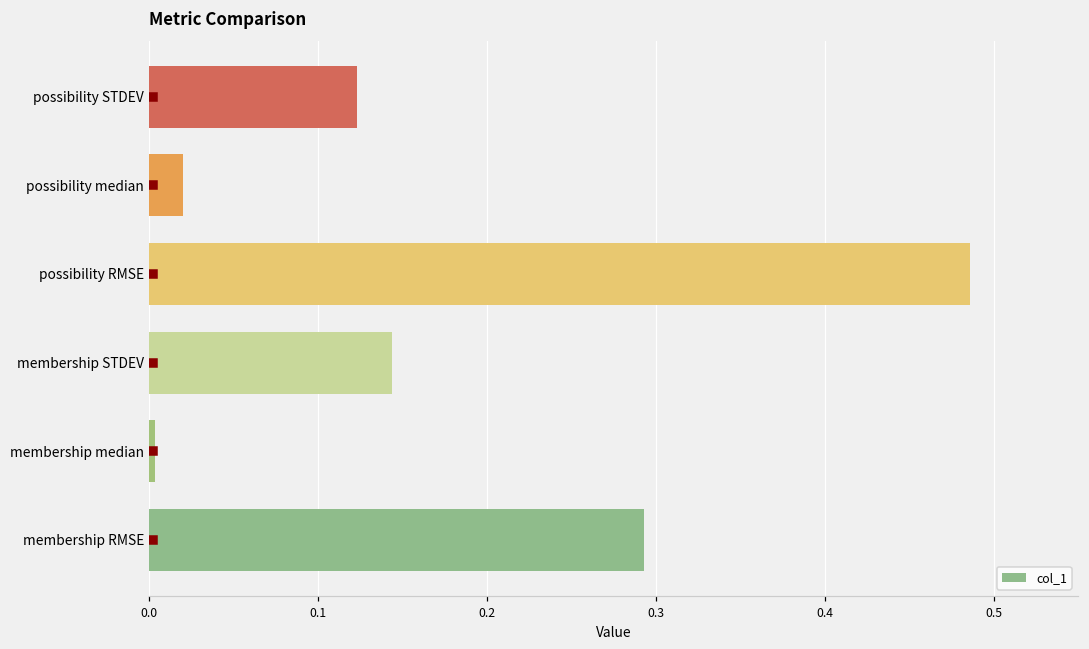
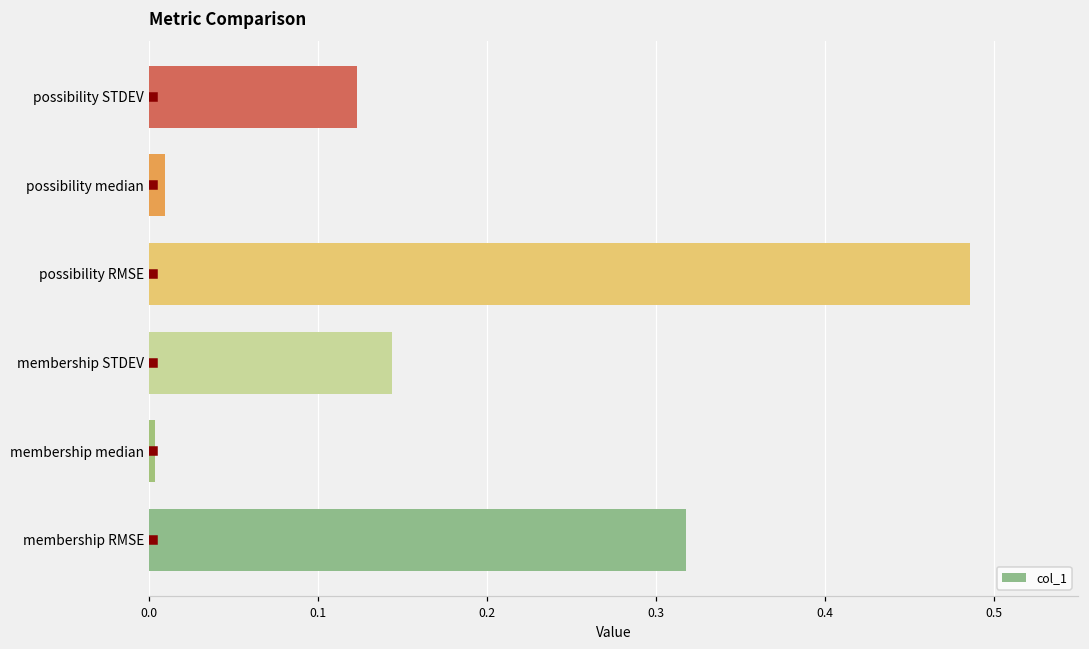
col_1, possibility median: 0.020 -> 0.010
col_1, membership RMSE: 0.293 -> 0.318
